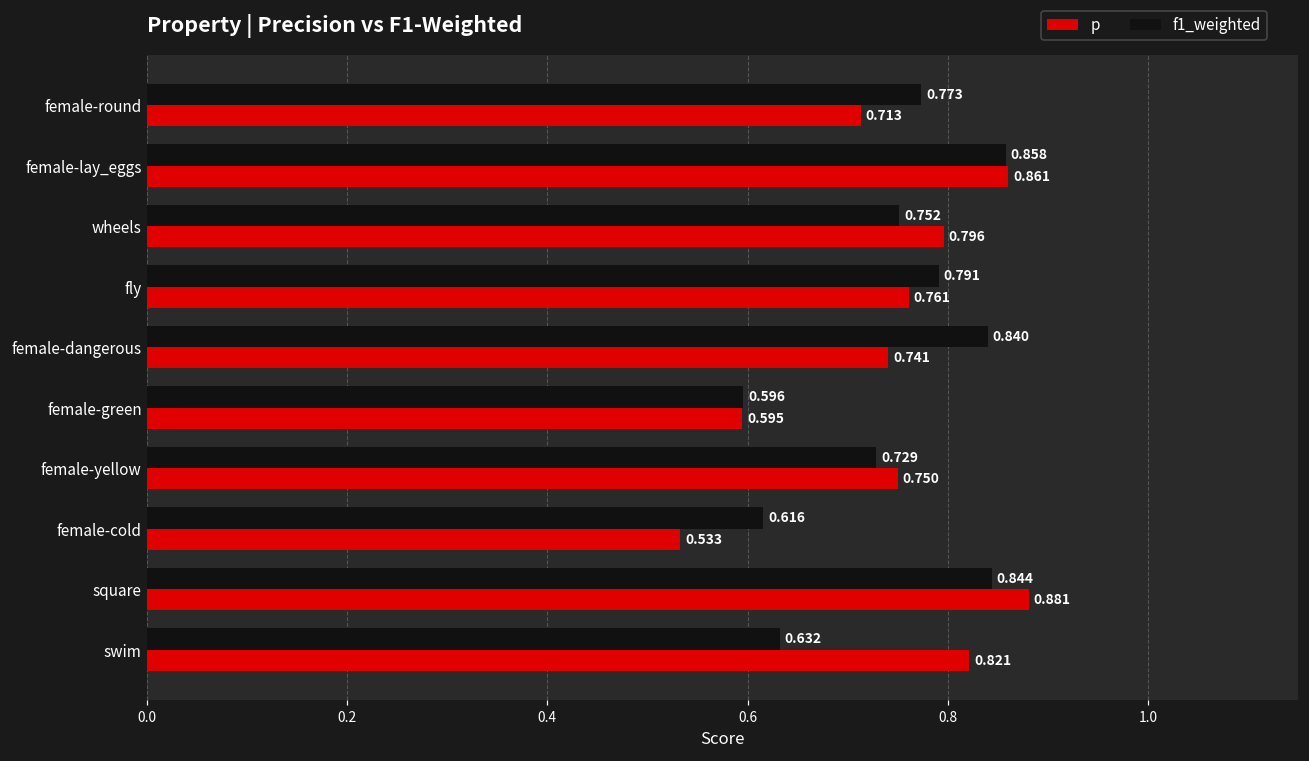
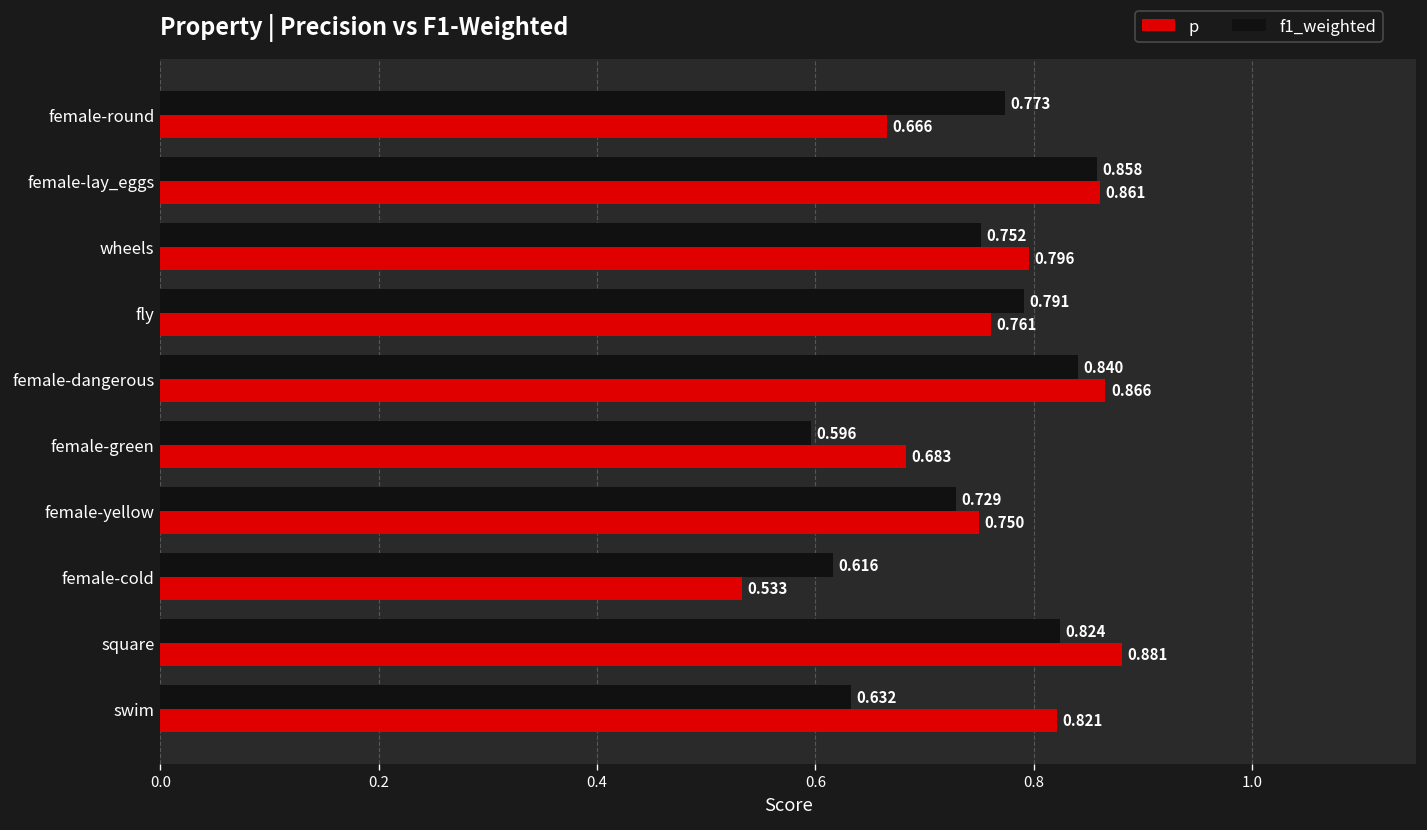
p, female-round: 0.713 -> 0.666
p, female-dangerous: 0.741 -> 0.866
p, female-green: 0.595 -> 0.683
f1_weighted, square: 0.844 -> 0.824
